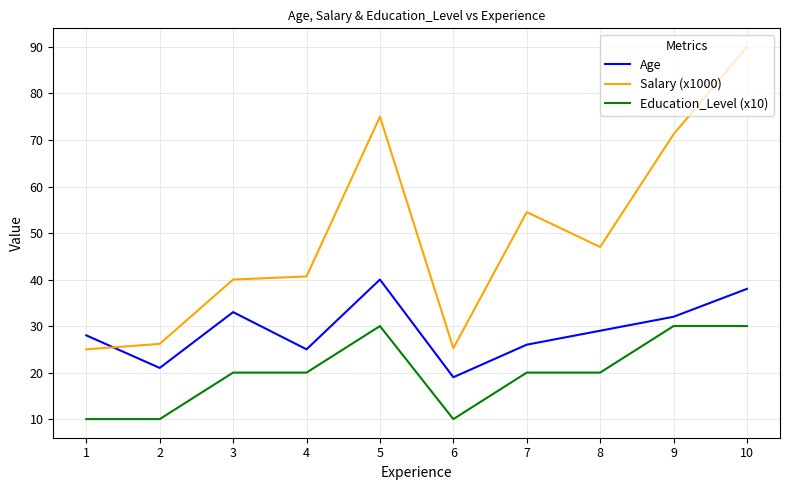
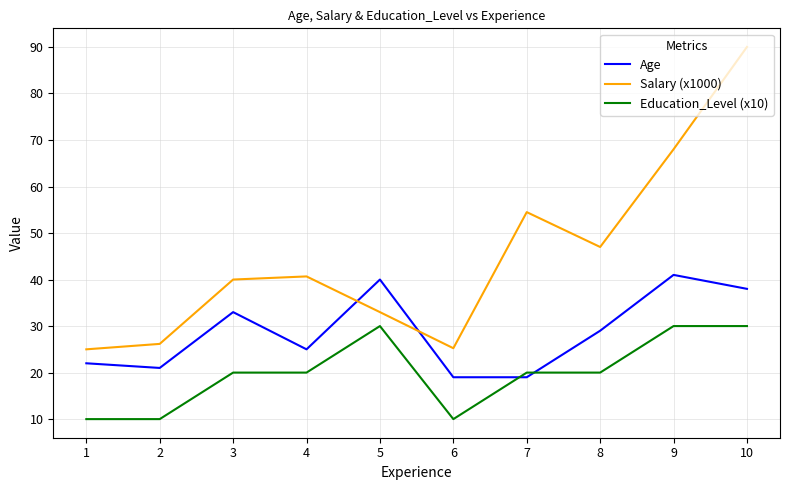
Age, 1: 28 -> 22
Salary (x1000), 5: 75 -> 33
Age, 7: 26 -> 19
Age, 9: 32 -> 41
Salary (x1000), 9: 71 -> 68
